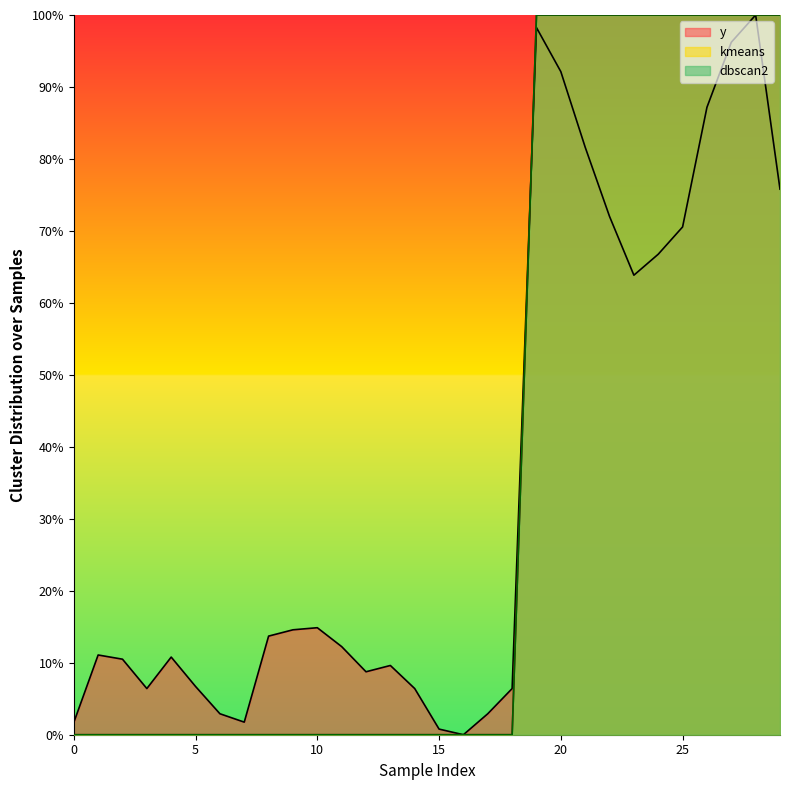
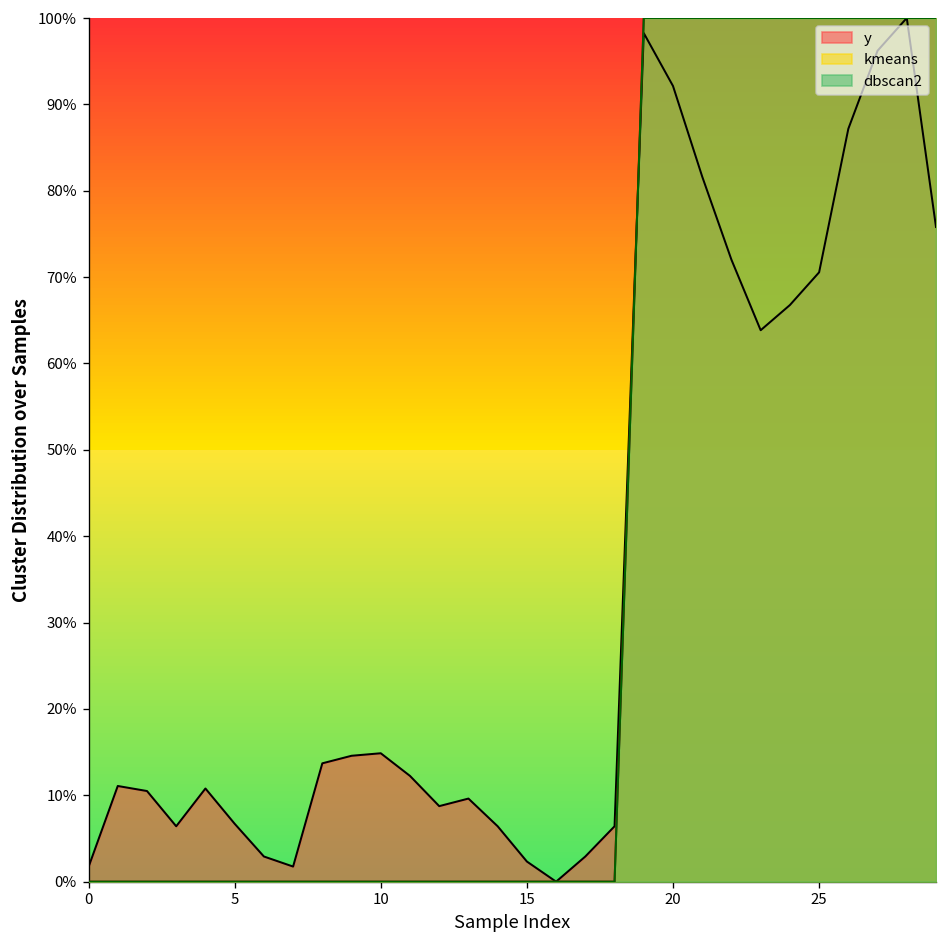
y, 15: 1% -> 2%
